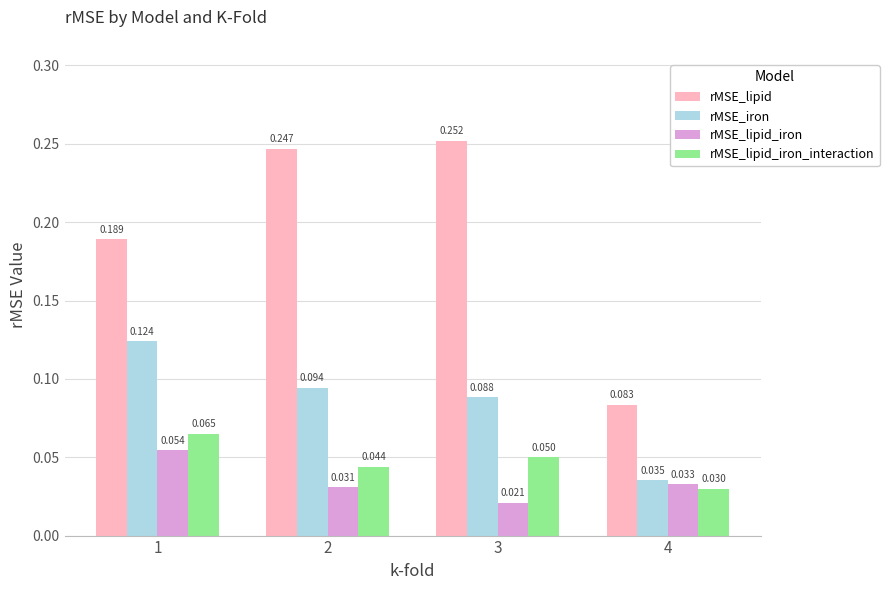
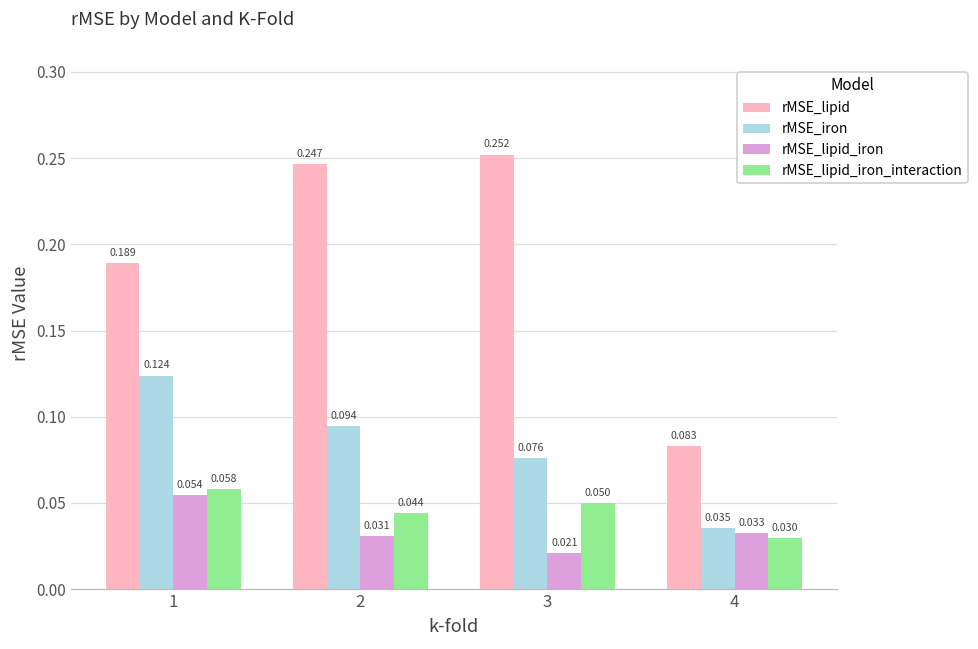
rMSE_lipid_iron_interaction, 1: 0.065 -> 0.058
rMSE_iron, 3: 0.088 -> 0.076
